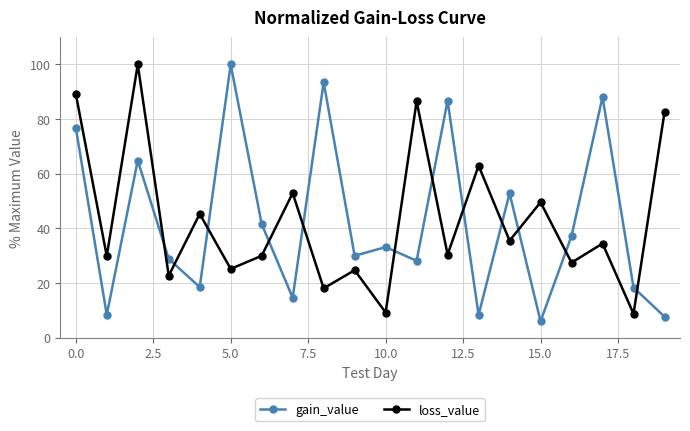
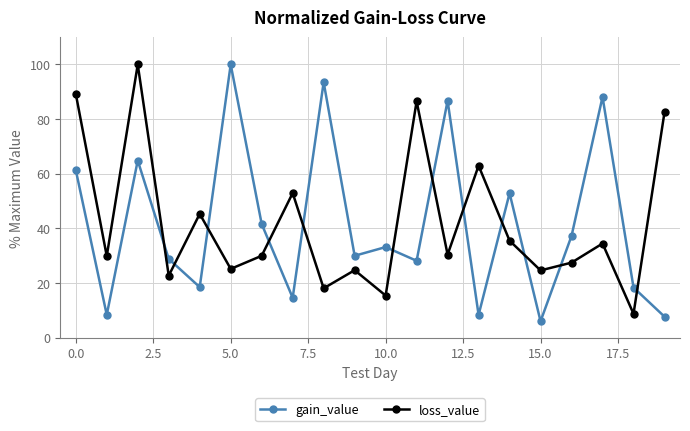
gain_value, 0.0: 77 -> 61
loss_value, 10.0: 9 -> 15
loss_value, 15.0: 50 -> 25
